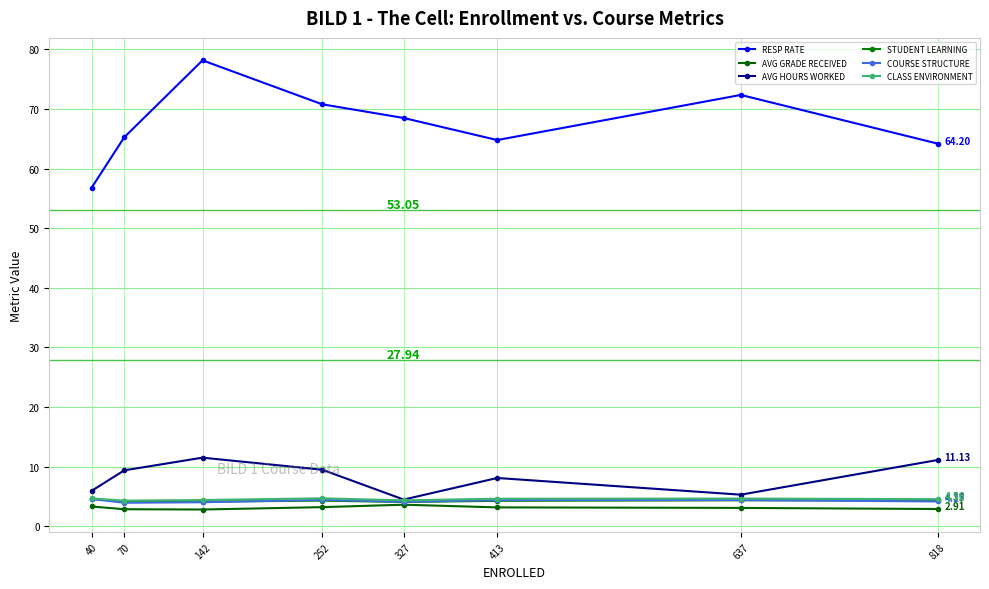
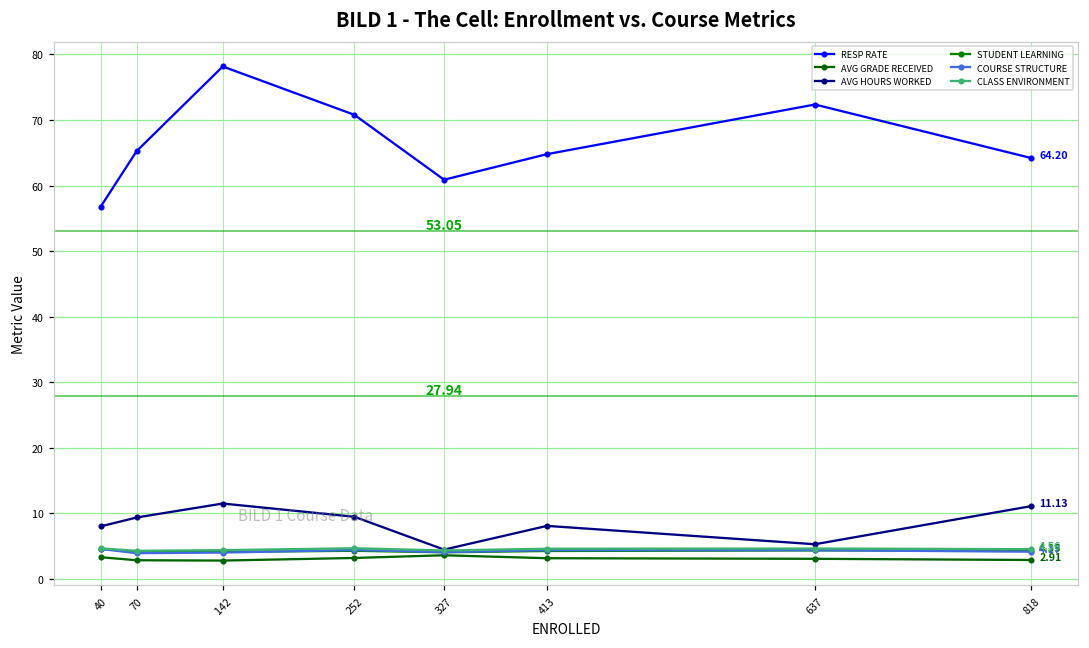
AVG HOURS WORKED, 40: 6 -> 8
RESP RATE, 327: 69 -> 61
